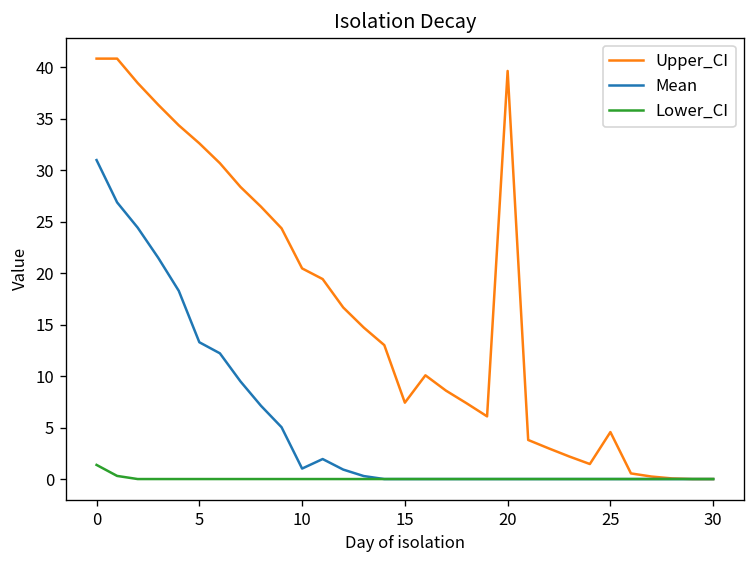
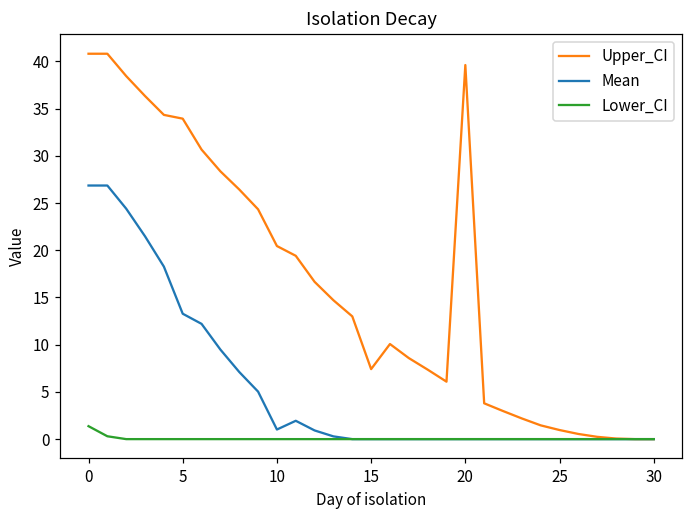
Mean, 0: 31 -> 27
Upper_CI, 5: 33 -> 34
Upper_CI, 25: 5 -> 1
